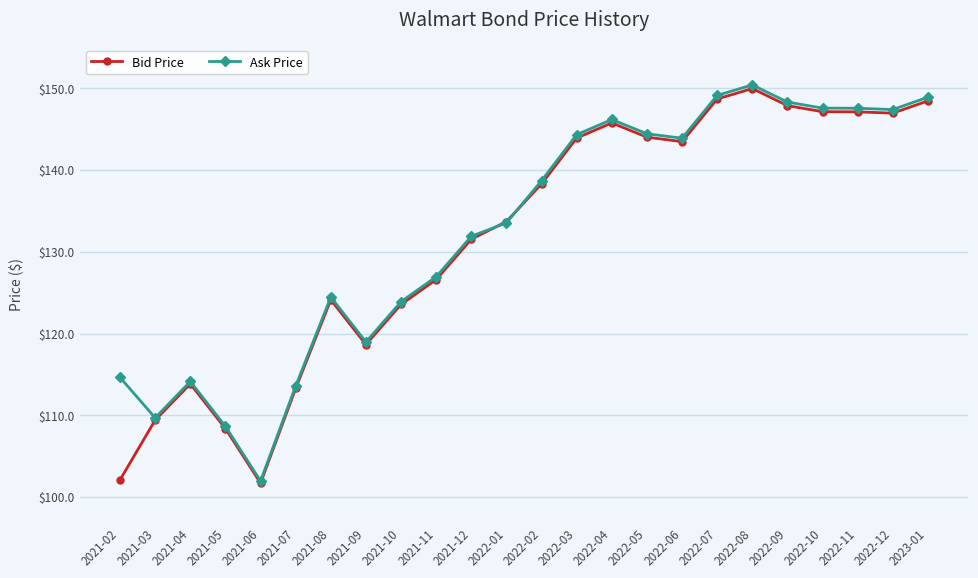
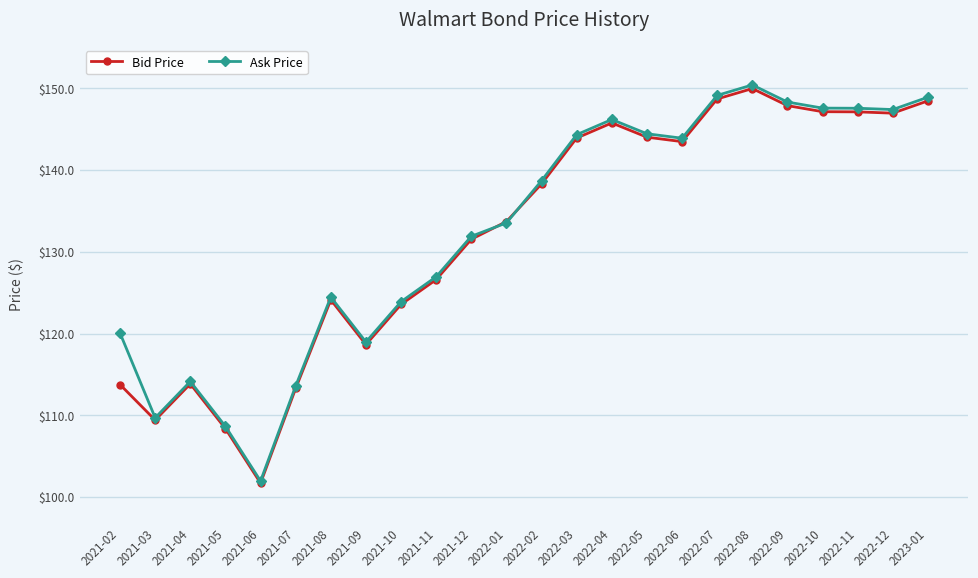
Bid Price, 2021-02: $102 -> $114
Ask Price, 2021-02: $115 -> $120
